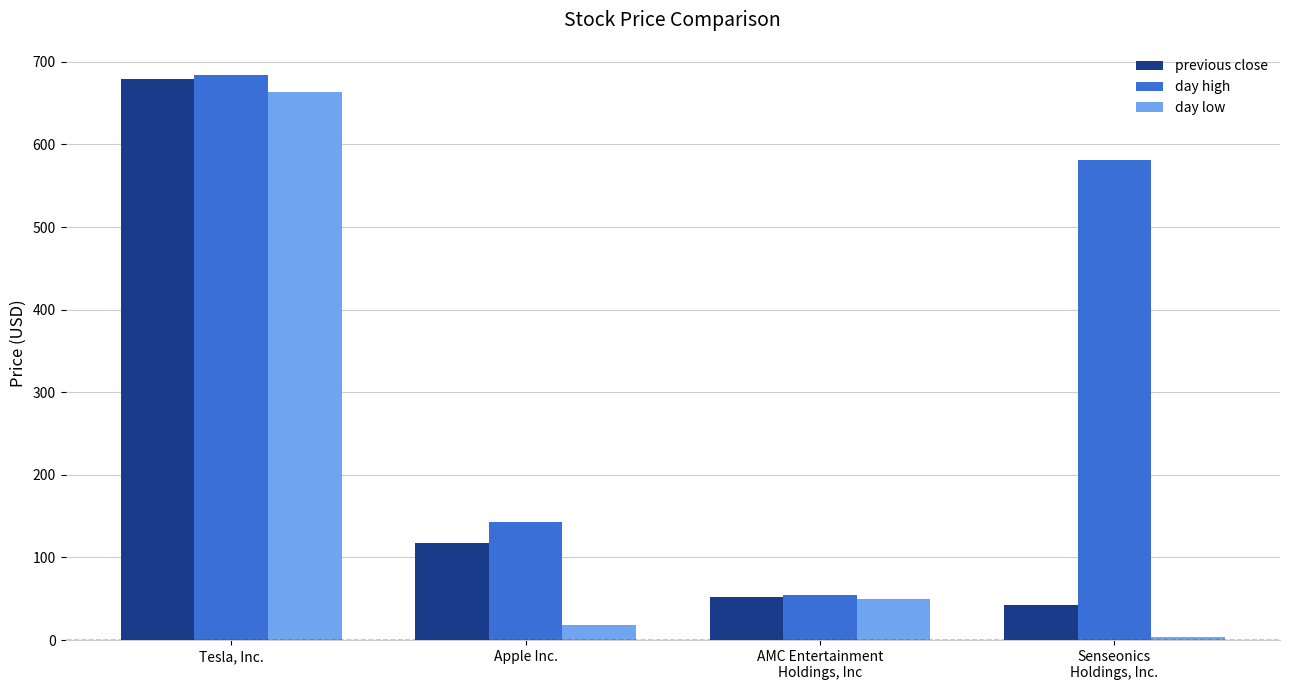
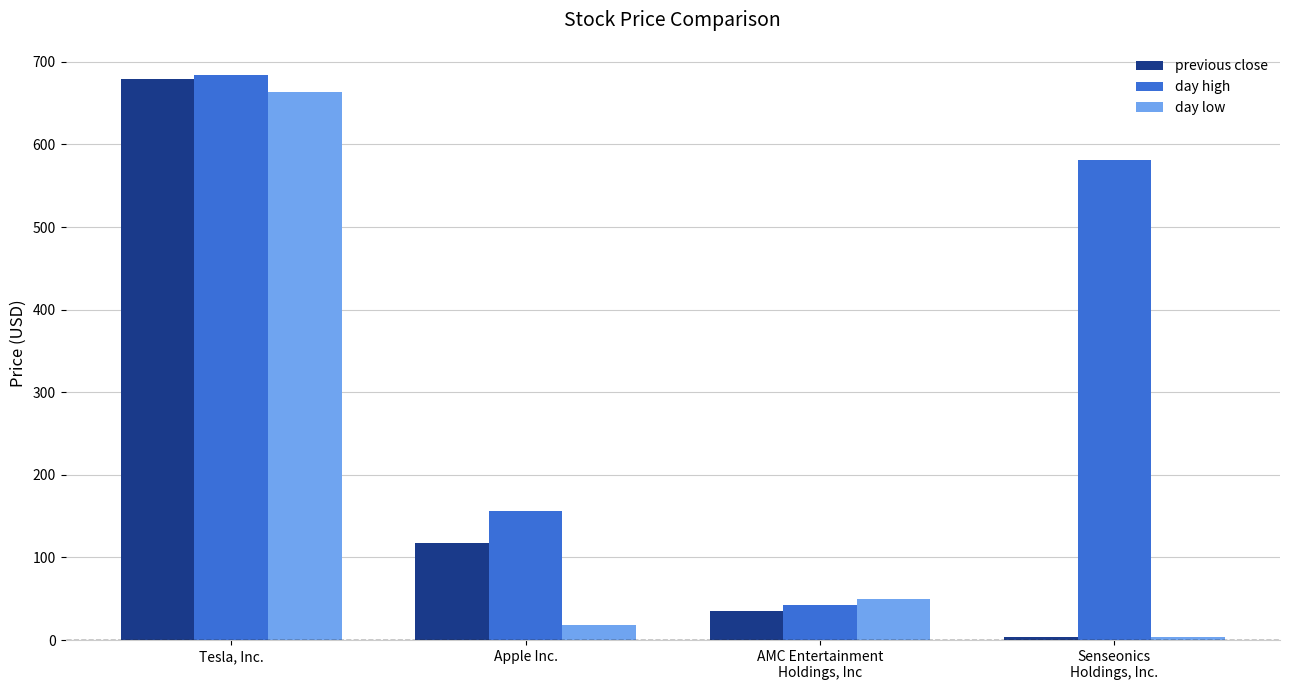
day high, Apple Inc.: 140 -> 160
previous close, AMC Entertainment Holdings, Inc: 50 -> 40
day high, AMC Entertainment Holdings, Inc: 60 -> 40
previous close, Senseonics Holdings, Inc.: 40 -> 0
